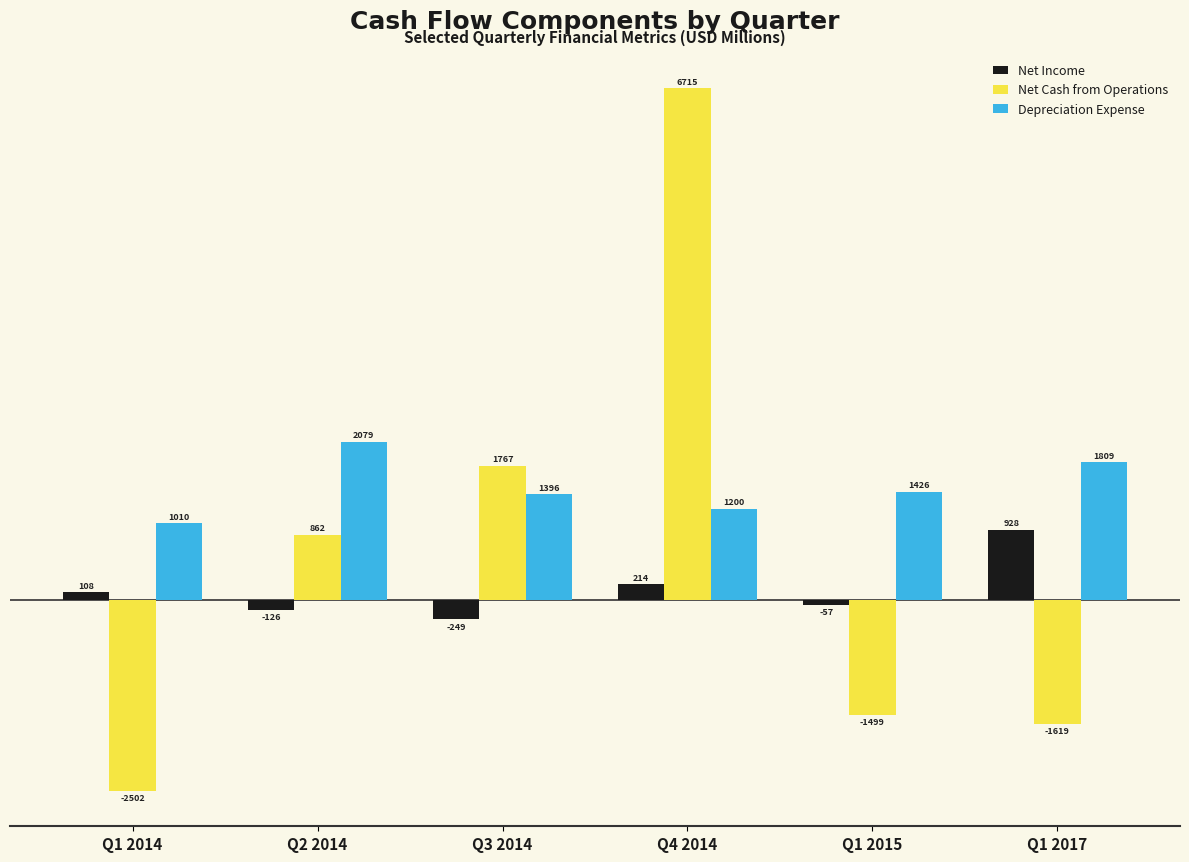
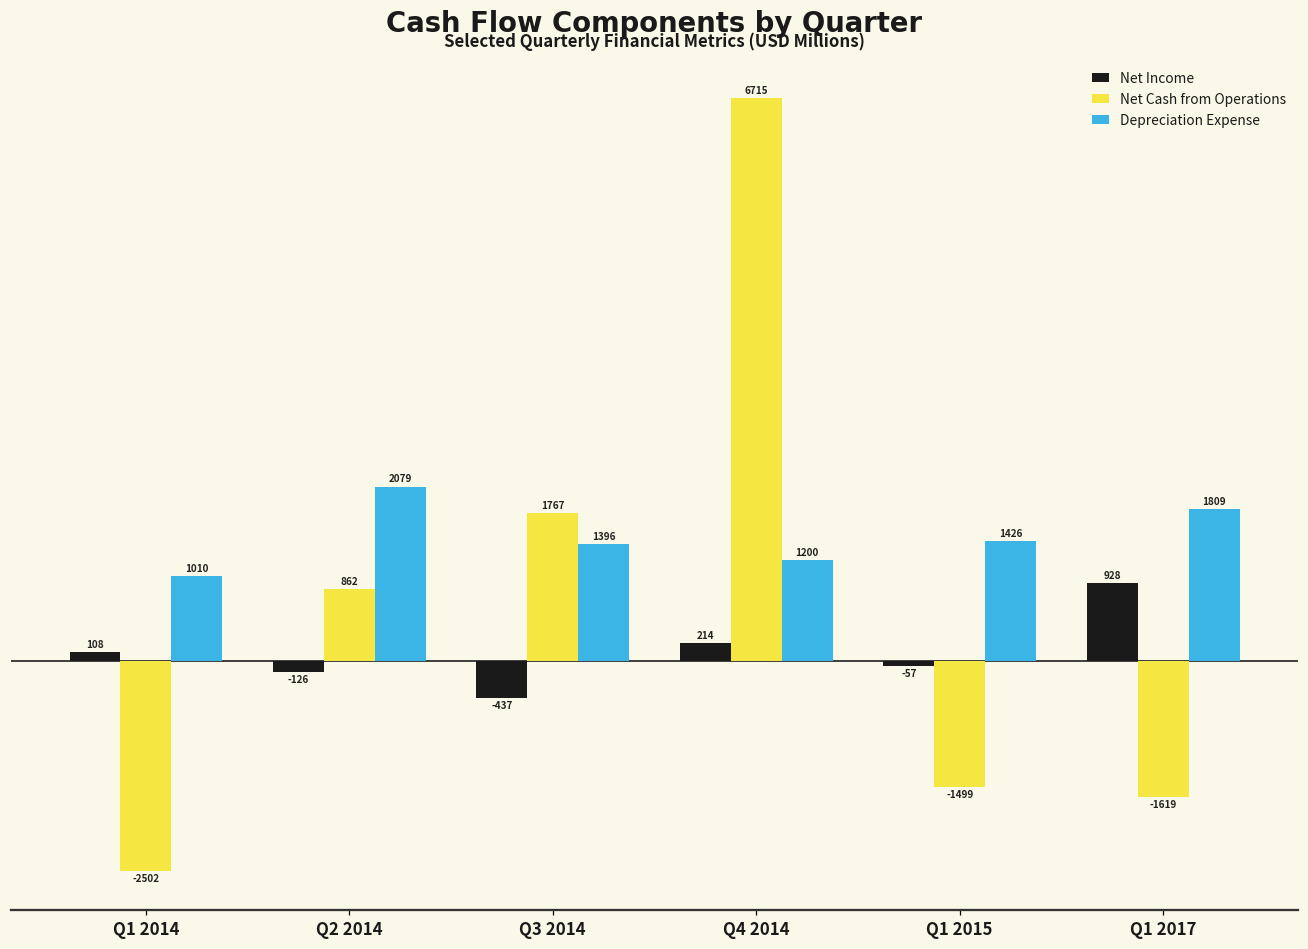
Net Income, Q3 2014: -249 -> -437
